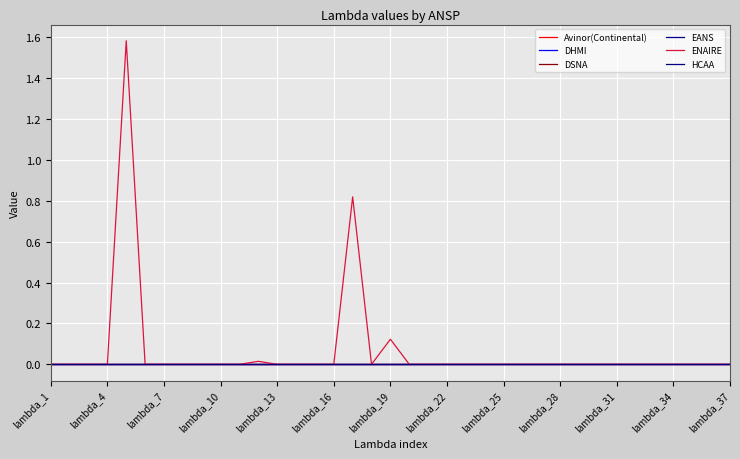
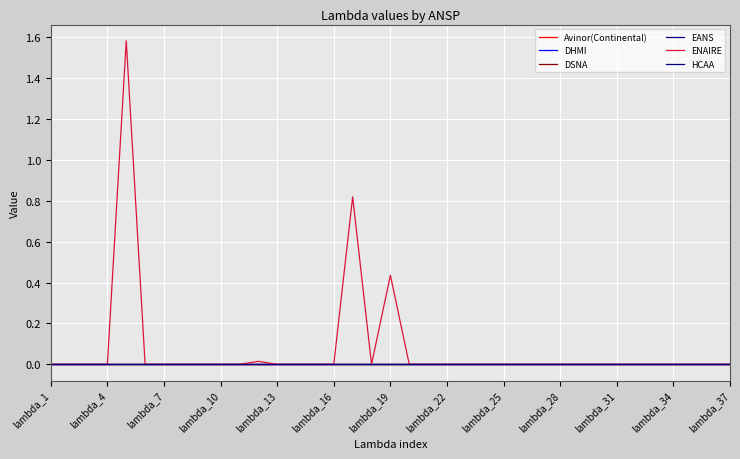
ENAIRE, lambda_19: 0.12 -> 0.44
